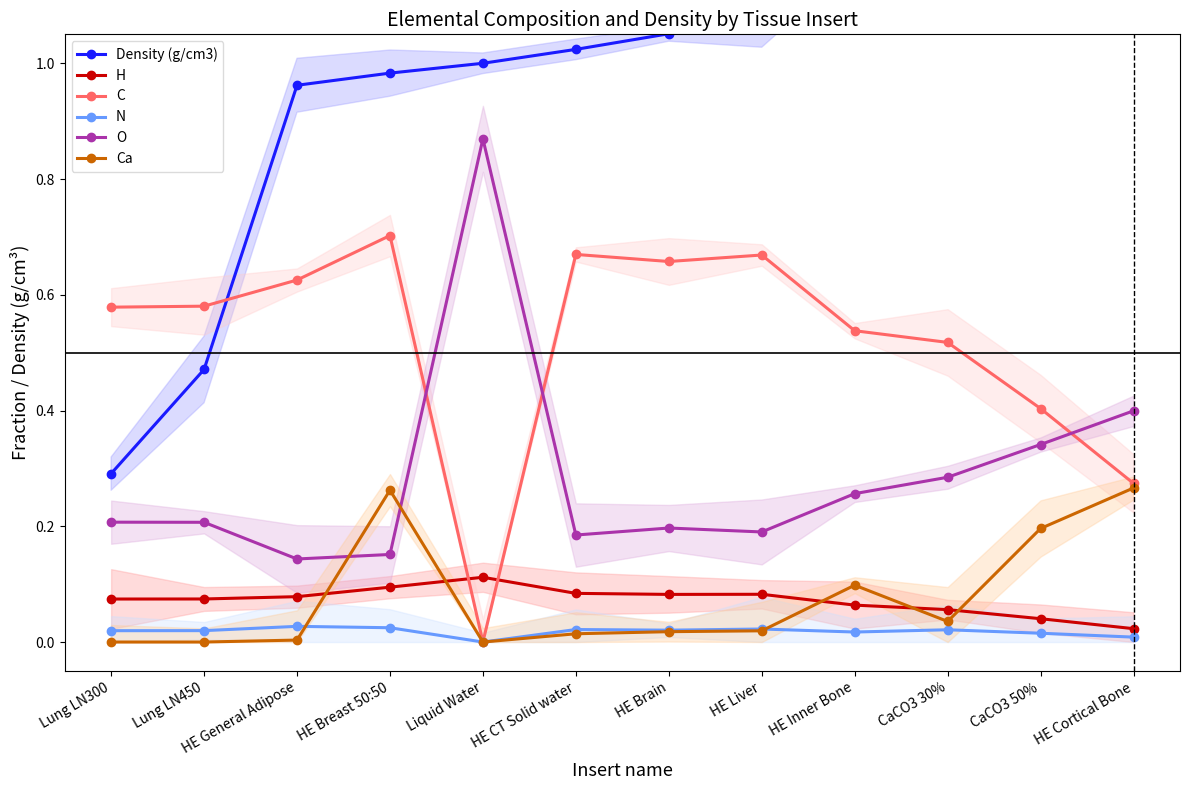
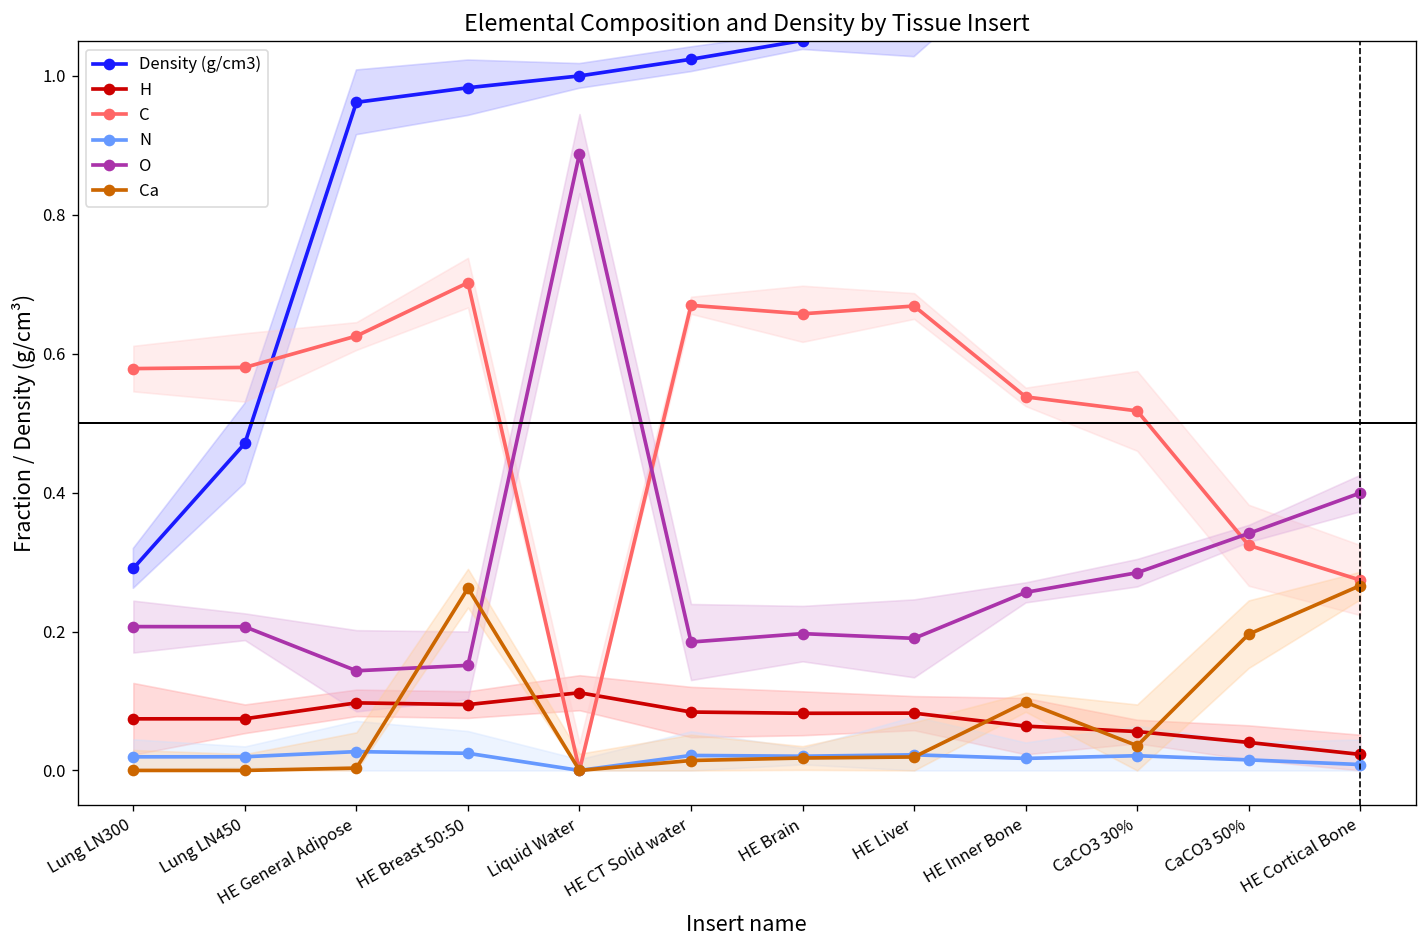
H, HE General Adipose: 0.08 -> 0.10
O, Liquid Water: 0.87 -> 0.89
C, CaCO3 50%: 0.40 -> 0.32
